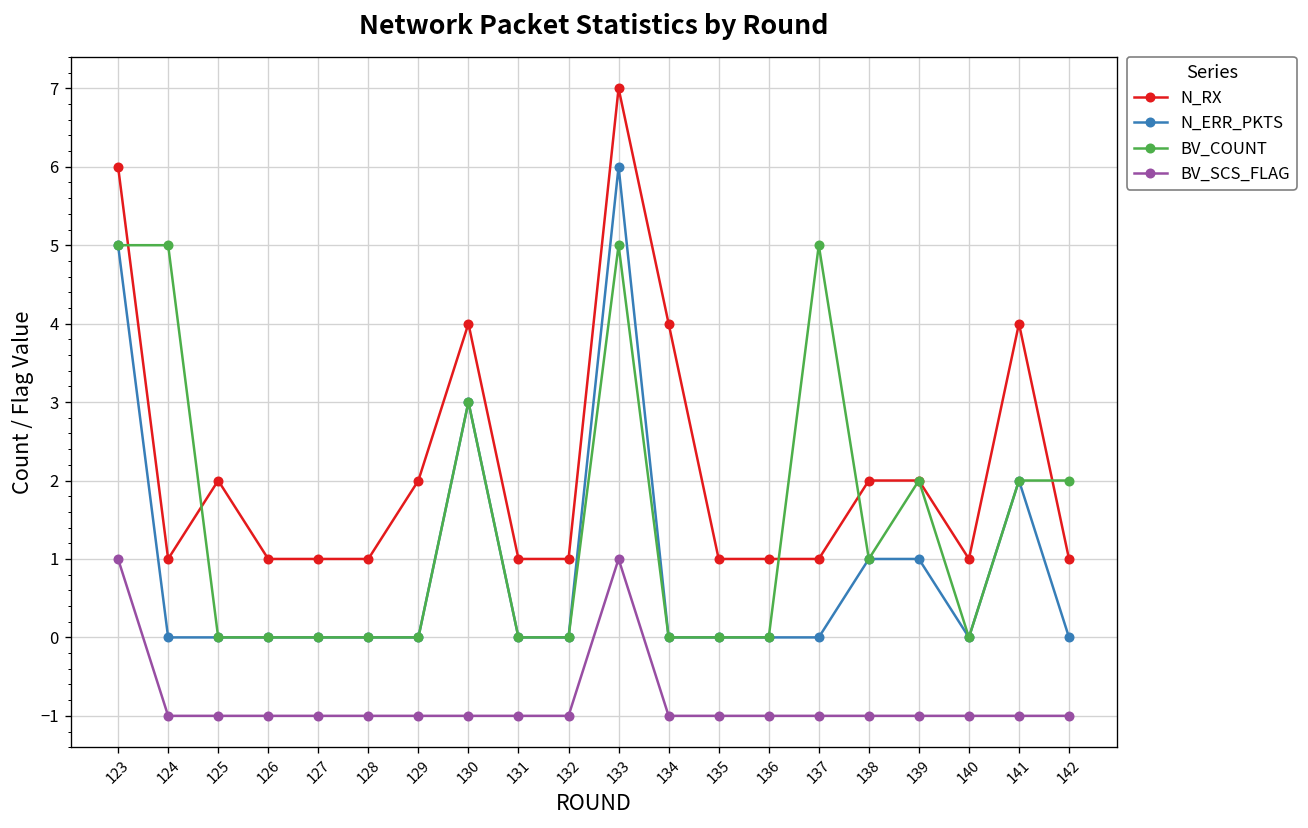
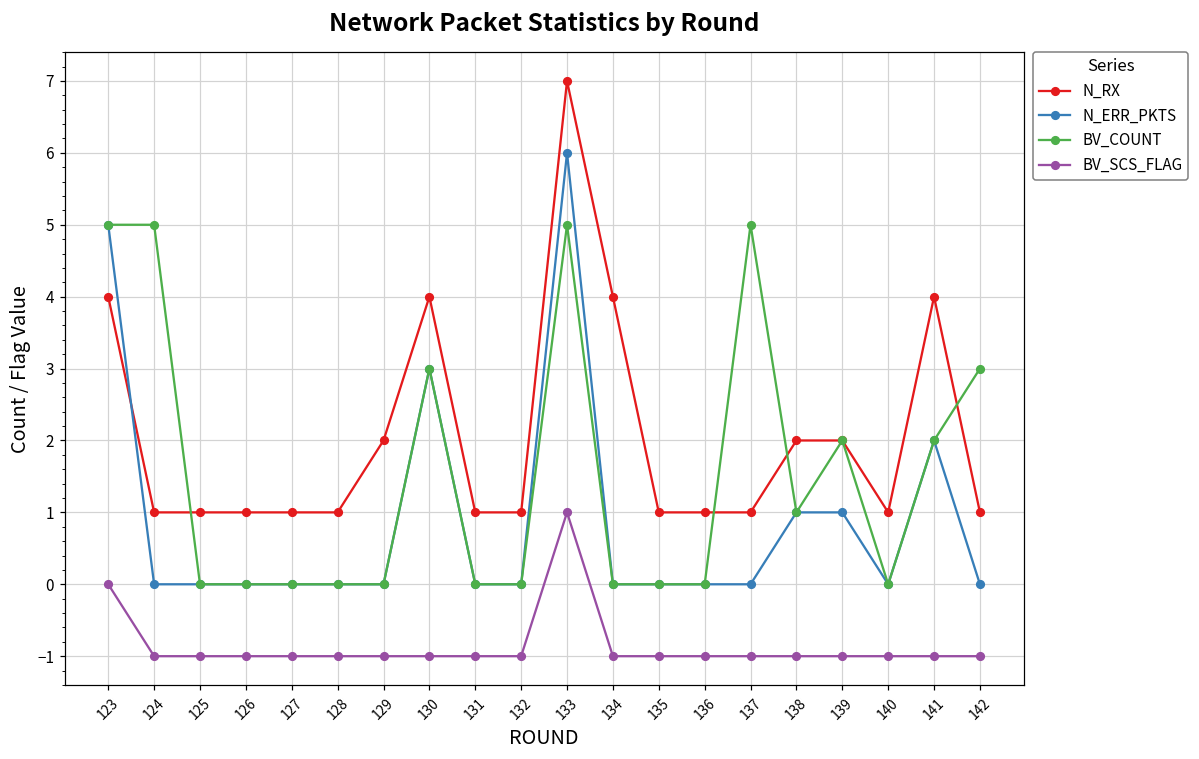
N_RX, 123: 6 -> 4
BV_SCS_FLAG, 123: 1 -> 0
N_RX, 125: 2 -> 1
BV_COUNT, 142: 2 -> 3
